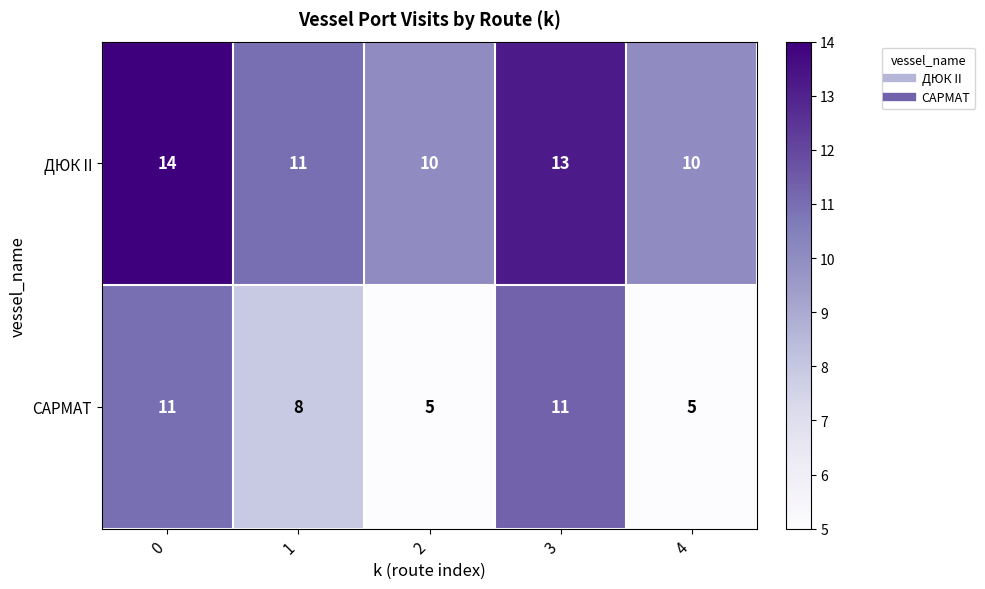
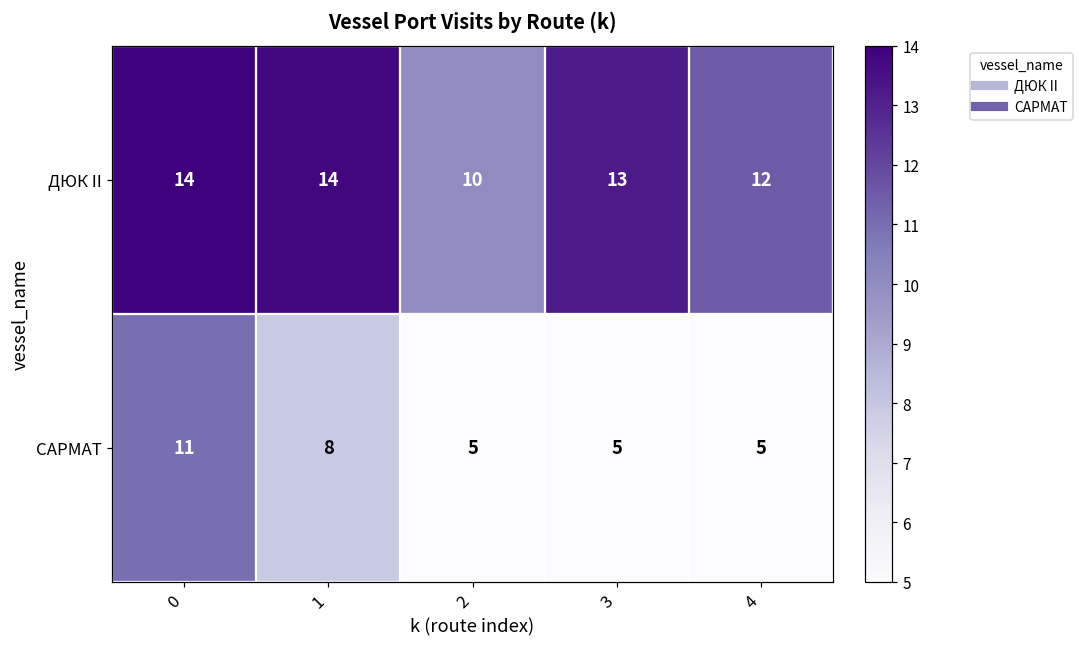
ДЮК II, 1: 11 -> 14
ДЮК II, 4: 10 -> 12
САРМАТ, 3: 11 -> 5
